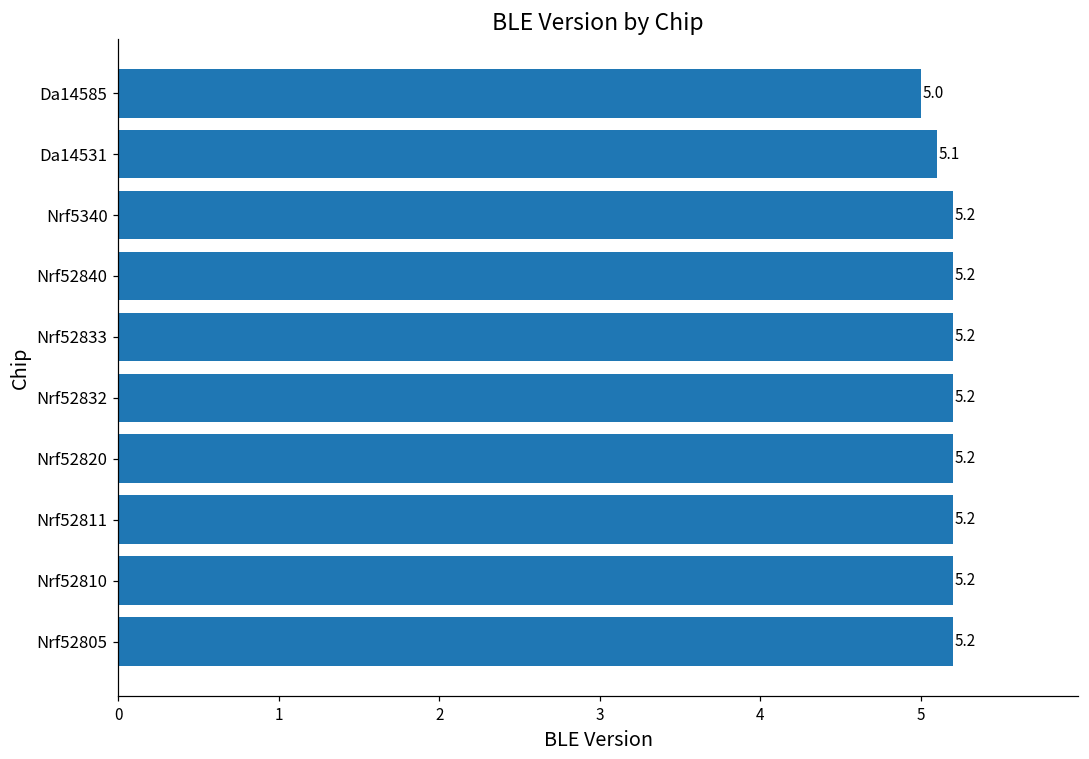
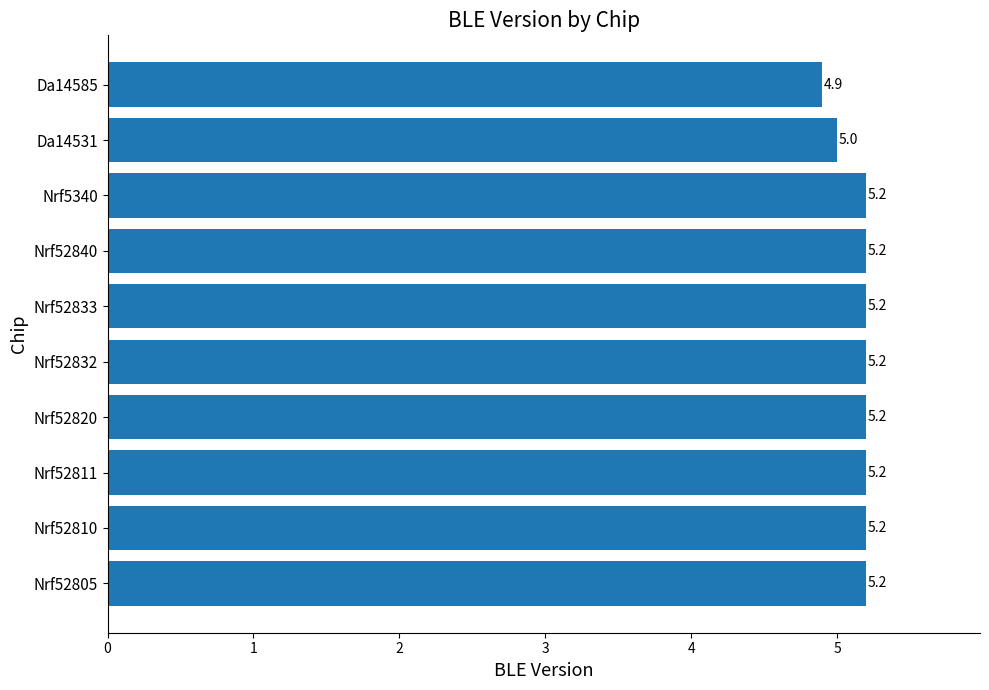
Da14585: 5.0 -> 4.9
Da14531: 5.1 -> 5.0
